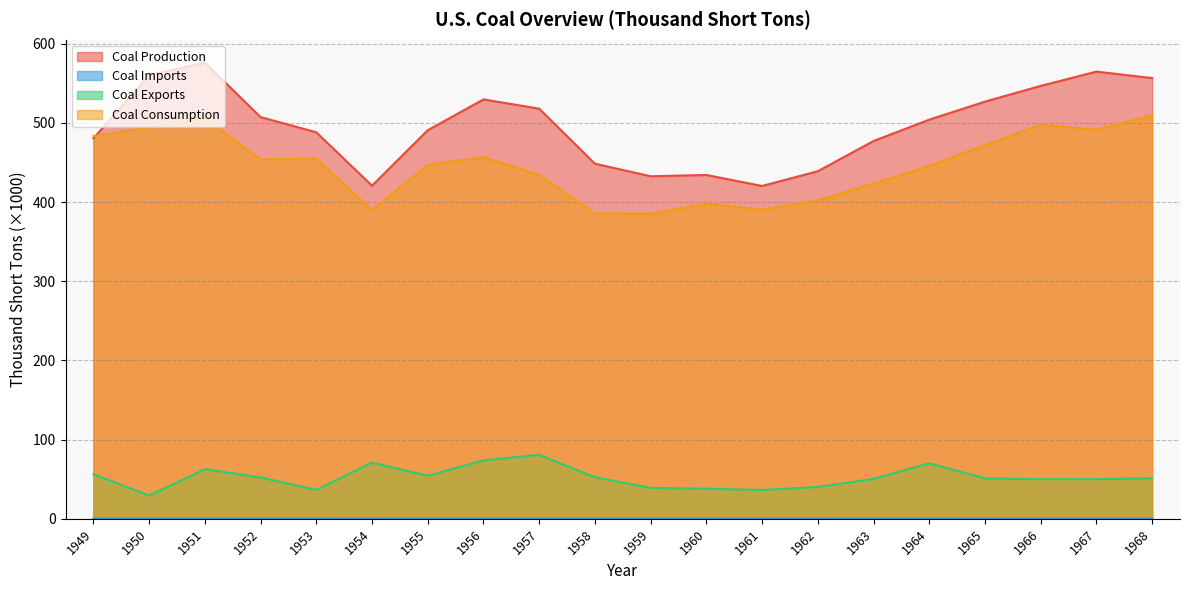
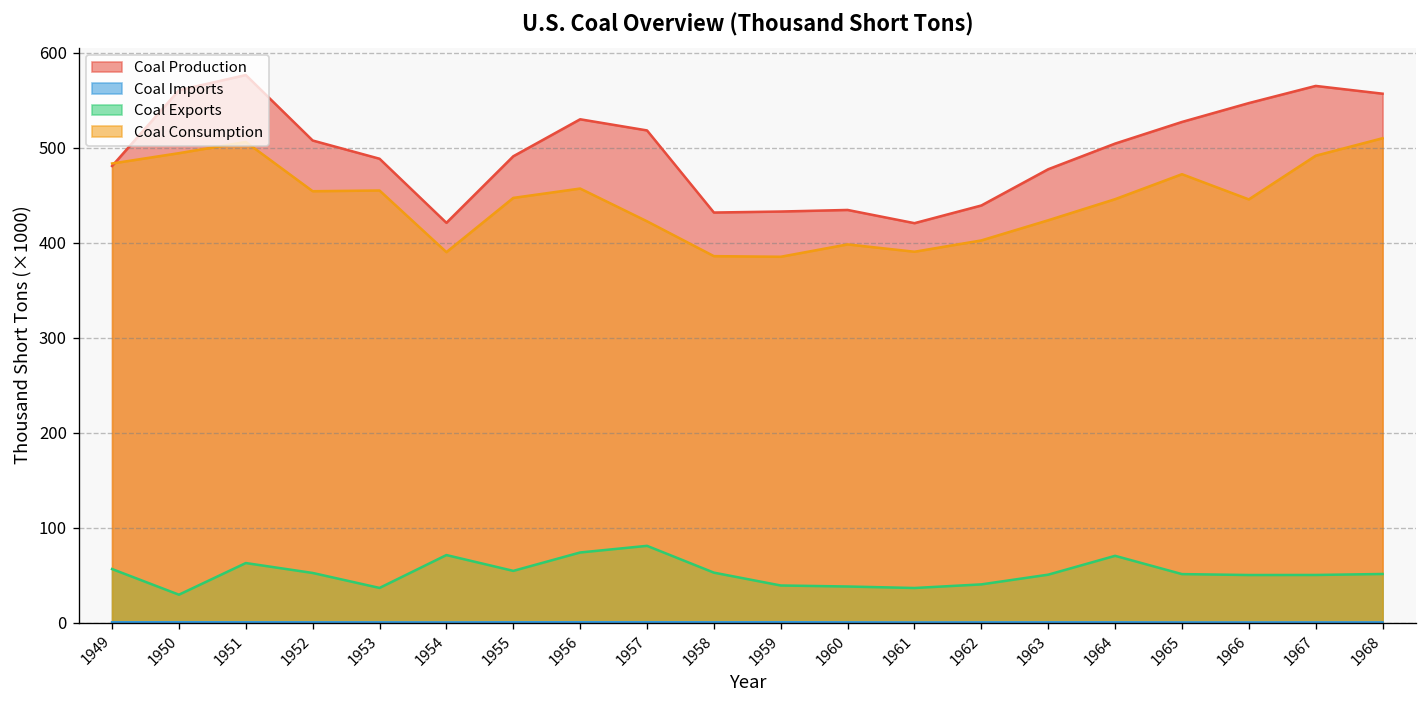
Coal Consumption, 1957: 430 -> 420
Coal Production, 1958: 450 -> 430
Coal Consumption, 1966: 500 -> 450
